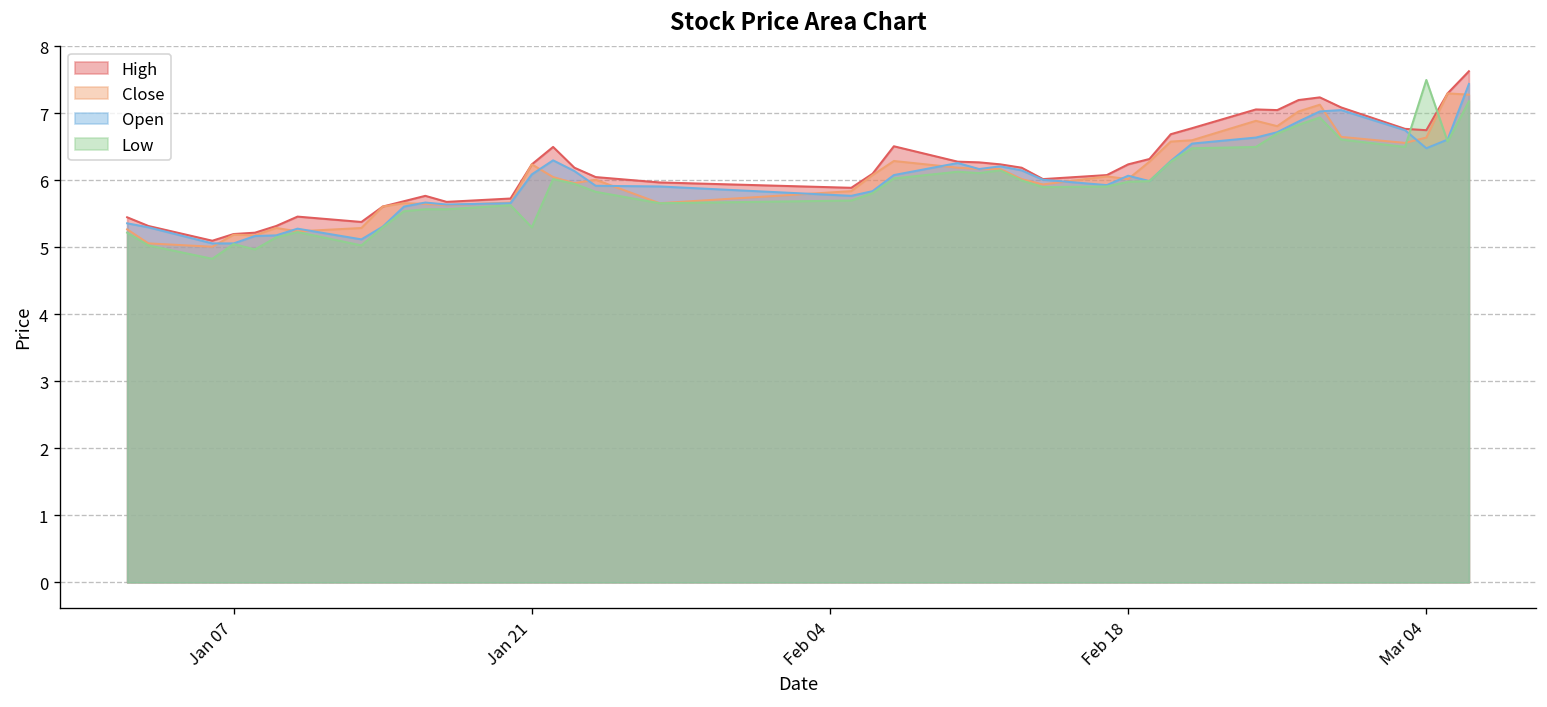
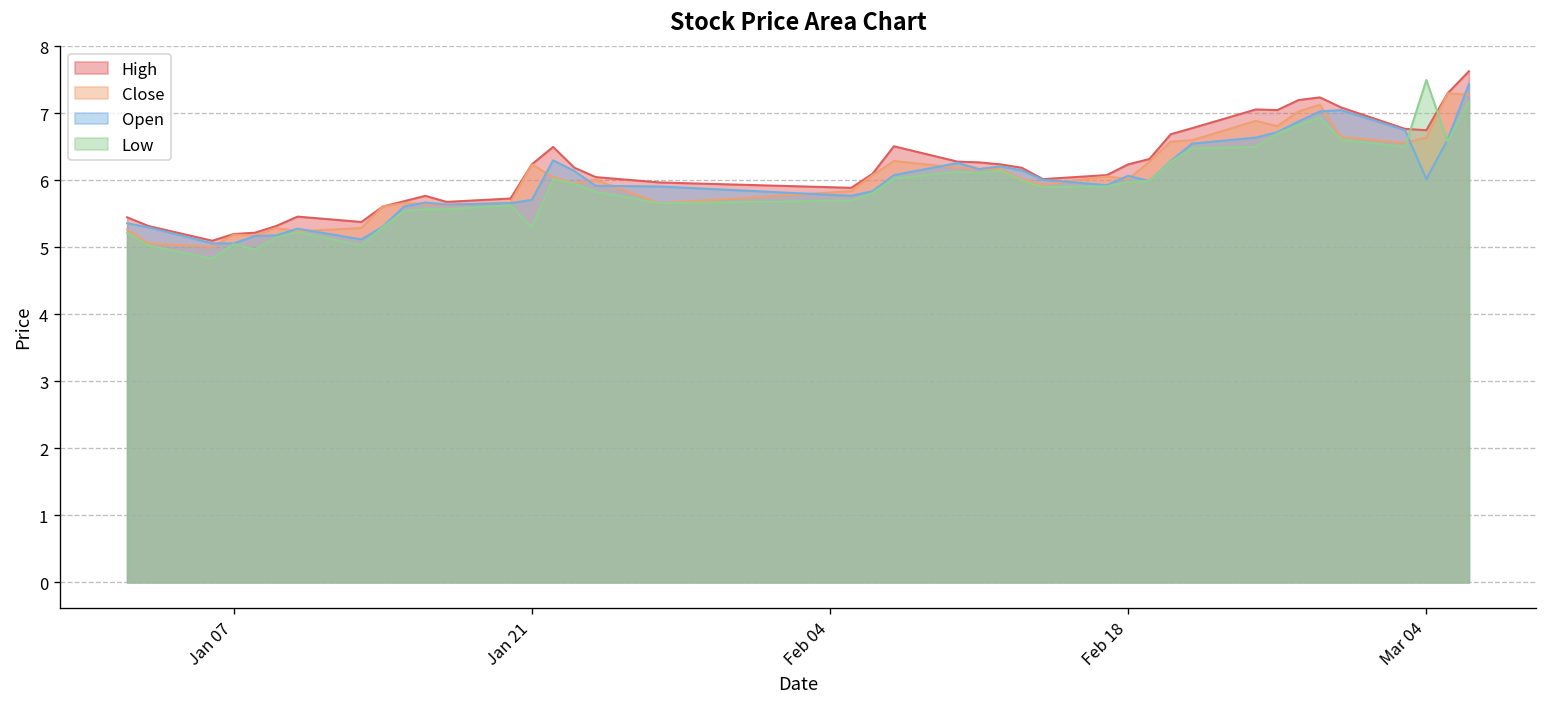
Open, Jan 21: 6.1 -> 5.7
Open, Mar 04: 6.5 -> 6.0
